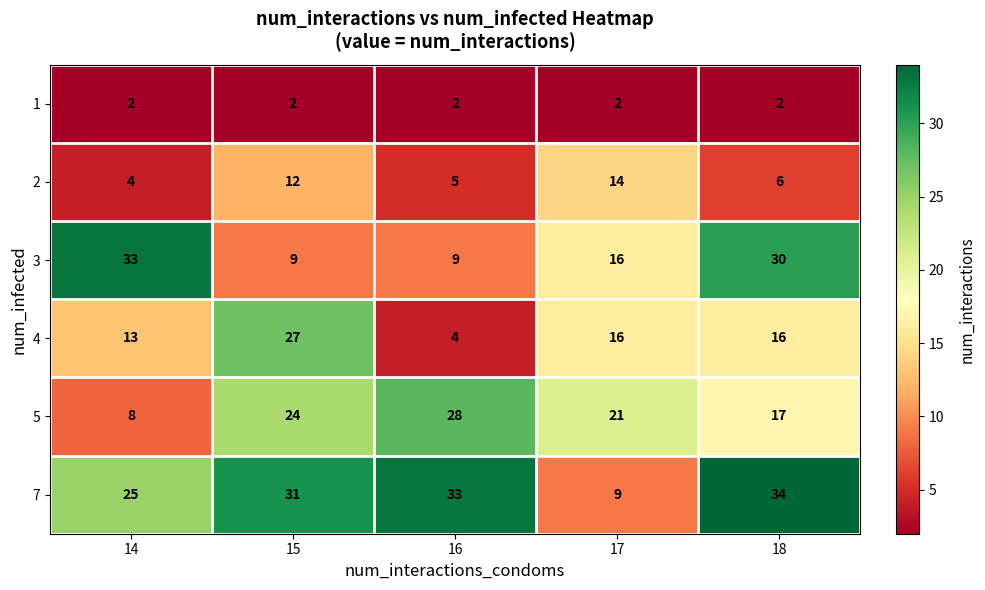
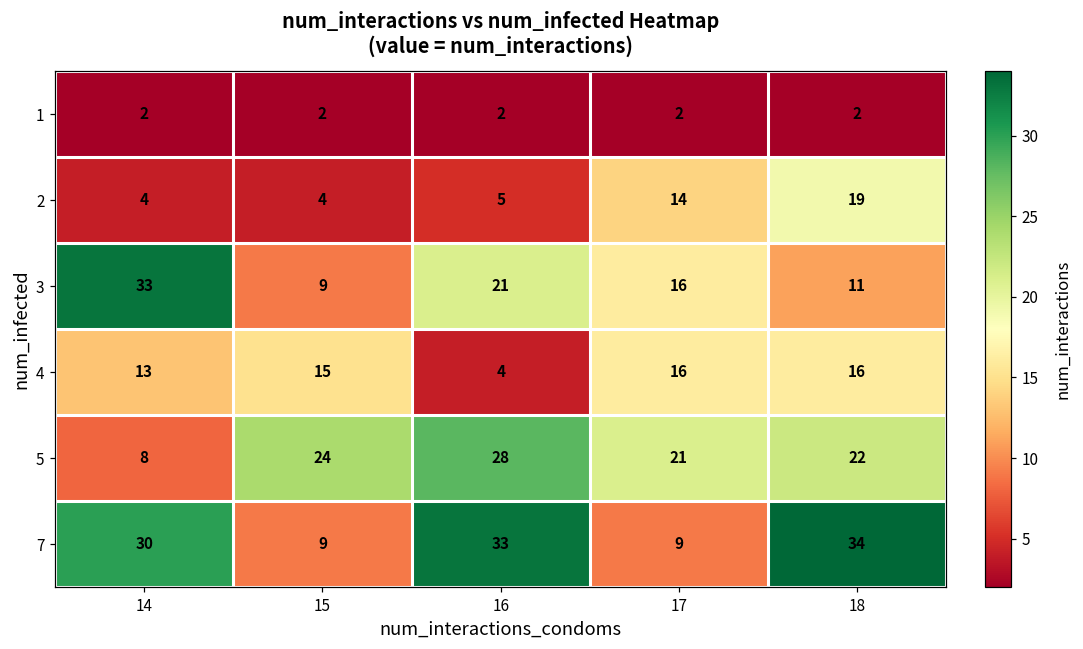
2, 15: 12 -> 4
2, 18: 6 -> 19
3, 16: 9 -> 21
3, 18: 30 -> 11
4, 15: 27 -> 15
5, 18: 17 -> 22
7, 14: 25 -> 30
7, 15: 31 -> 9
